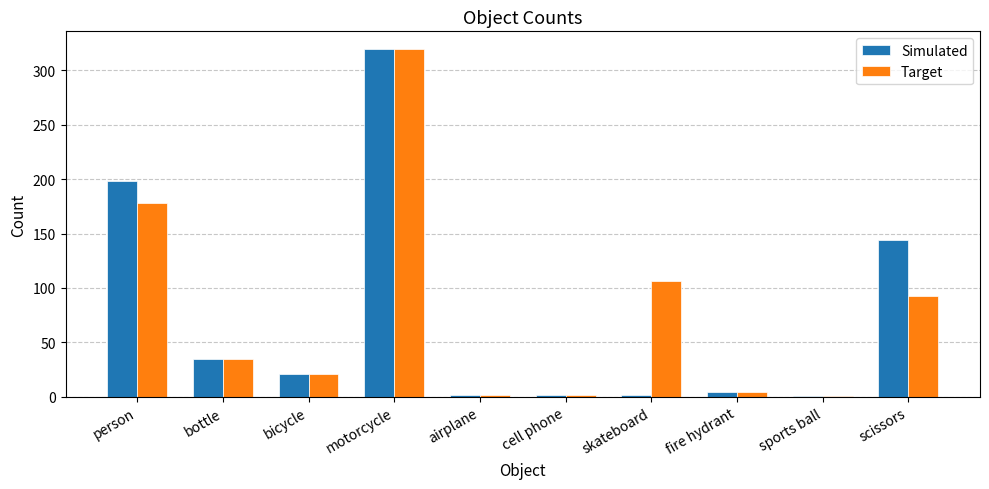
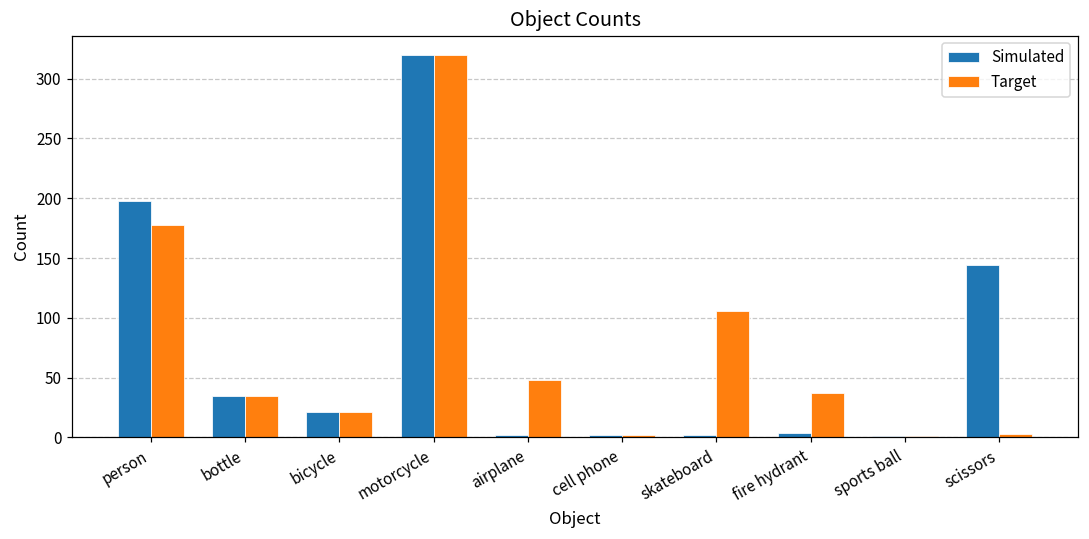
Target, airplane: 2 -> 48
Target, fire hydrant: 4 -> 37
Target, scissors: 93 -> 3
